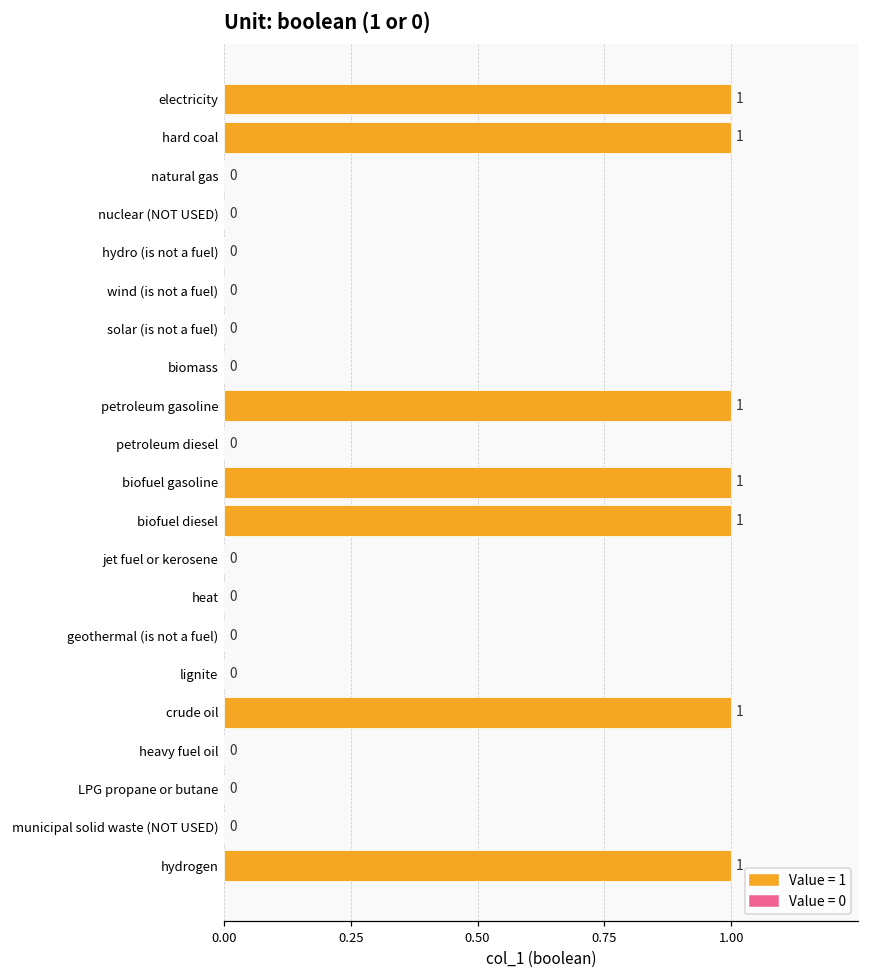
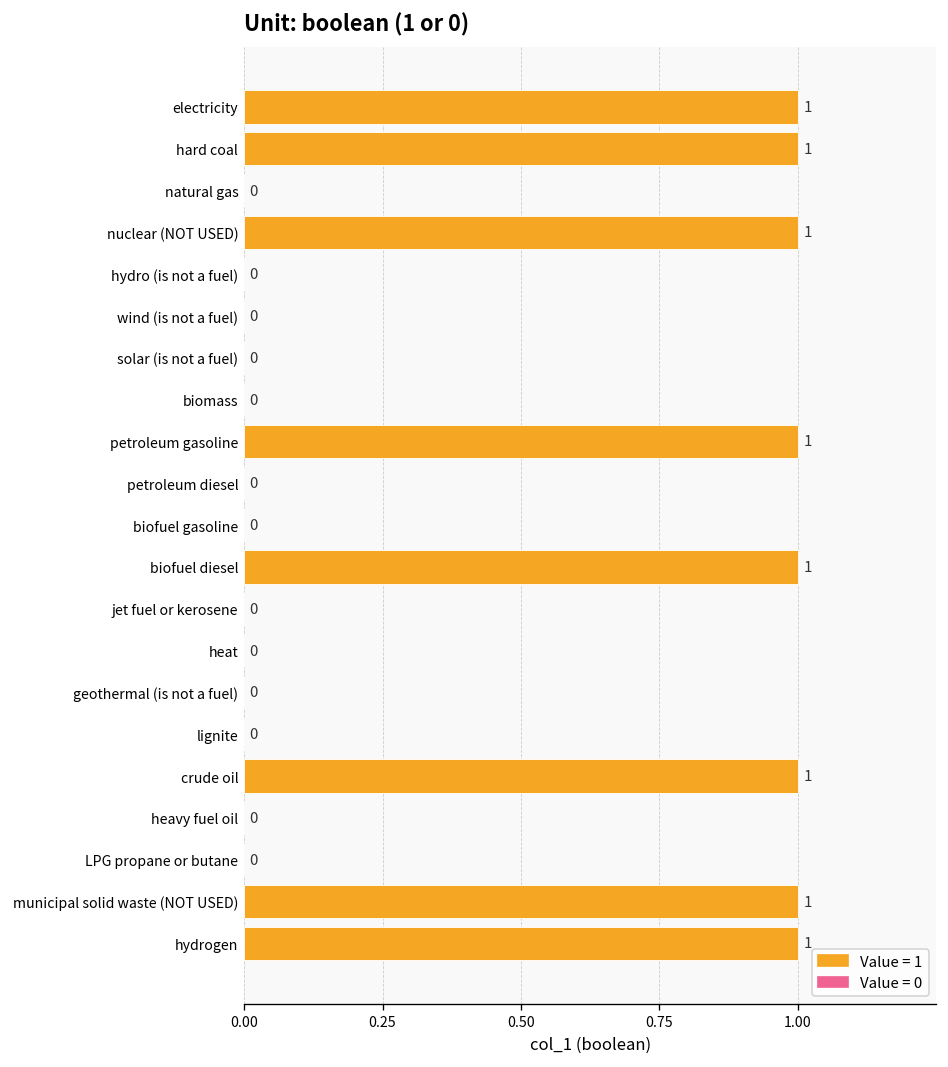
nuclear (NOT USED): 0 -> 1
biofuel gasoline: 1 -> 0
municipal solid waste (NOT USED): 0 -> 1
